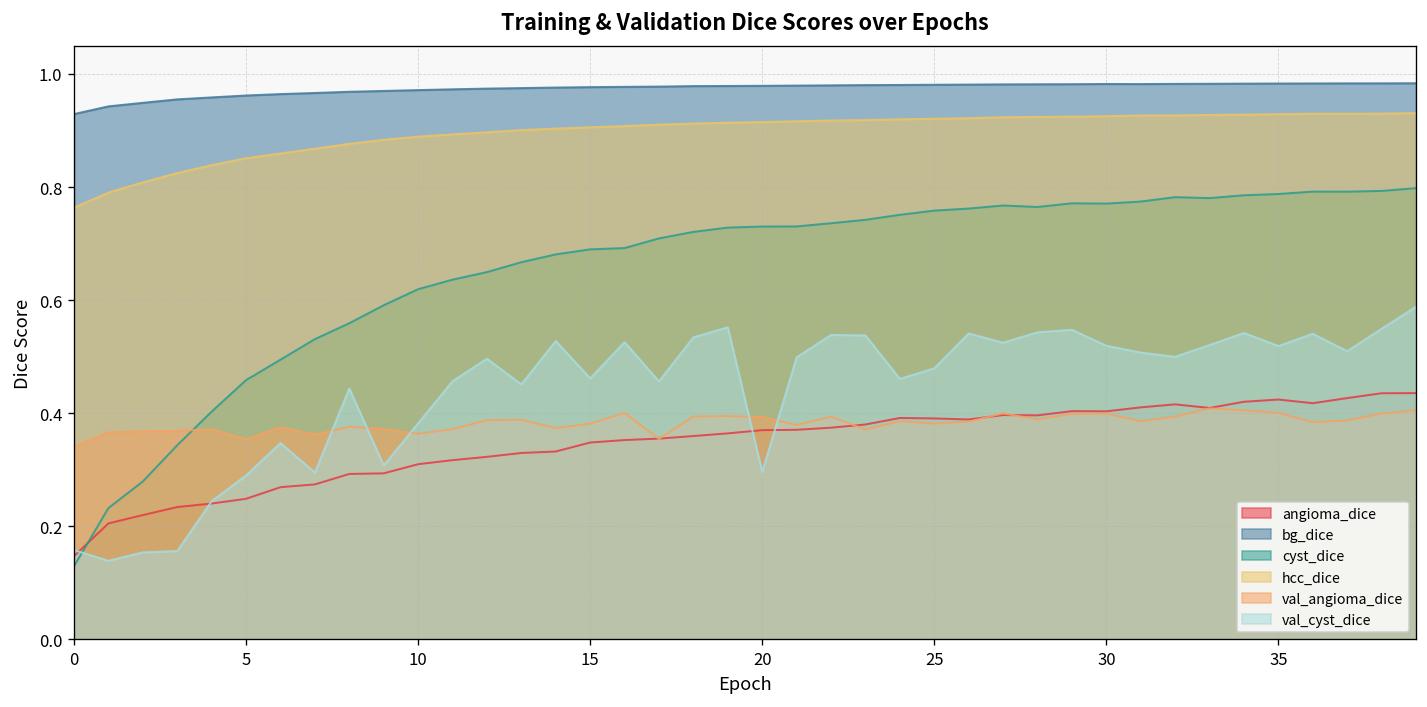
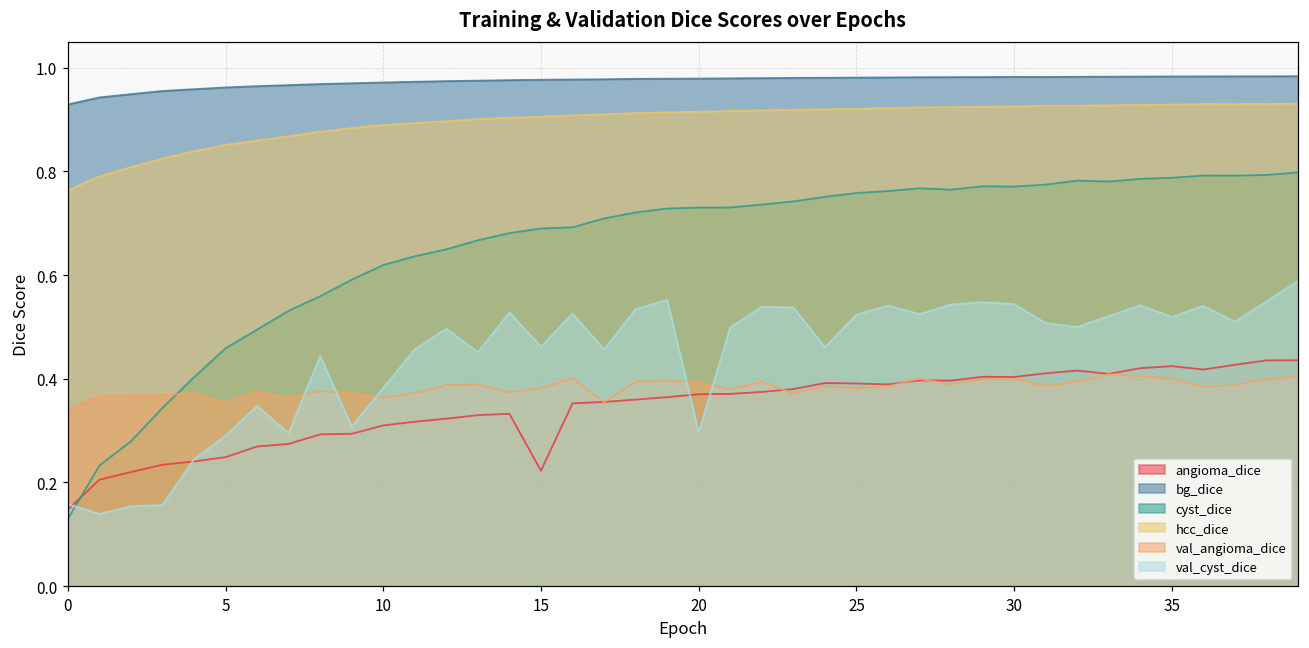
angioma_dice, 15: 0.35 -> 0.22
val_cyst_dice, 25: 0.48 -> 0.52
val_cyst_dice, 30: 0.52 -> 0.54
